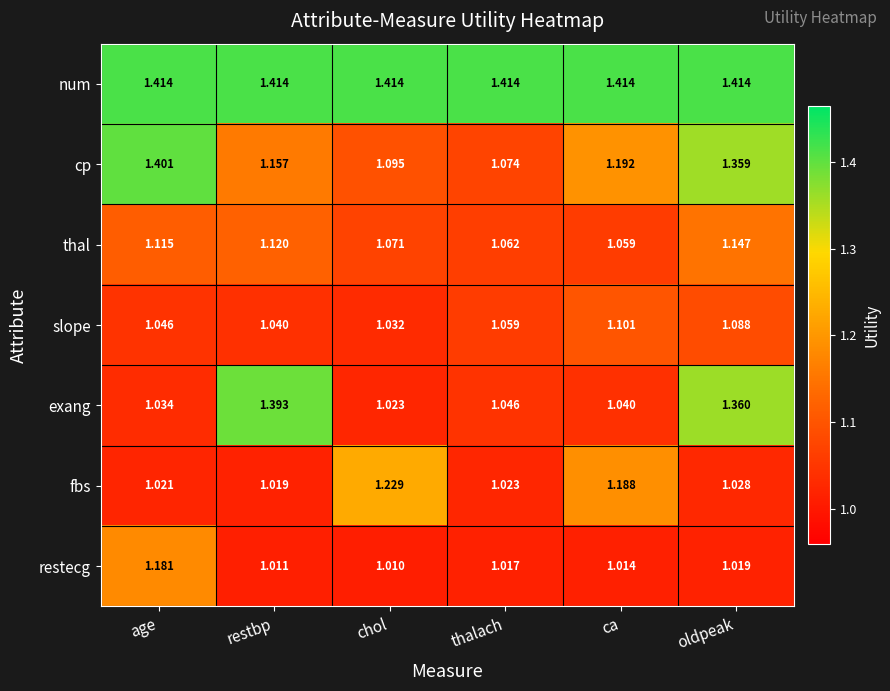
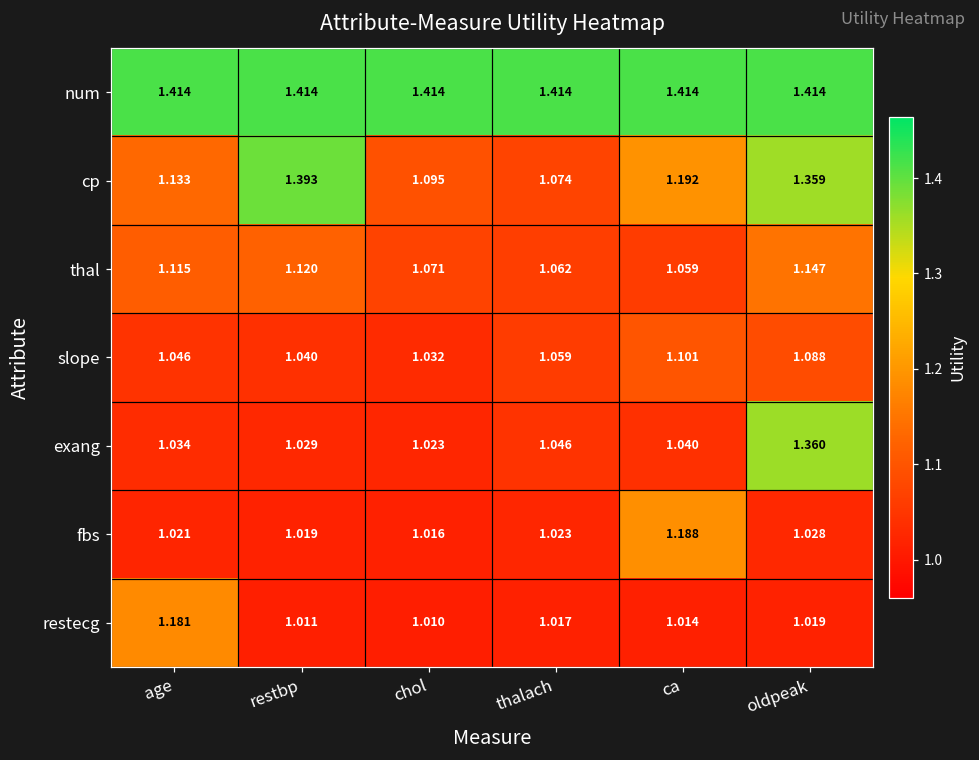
cp, age: 1.401 -> 1.133
cp, restbp: 1.157 -> 1.393
exang, restbp: 1.393 -> 1.029
fbs, chol: 1.229 -> 1.016
